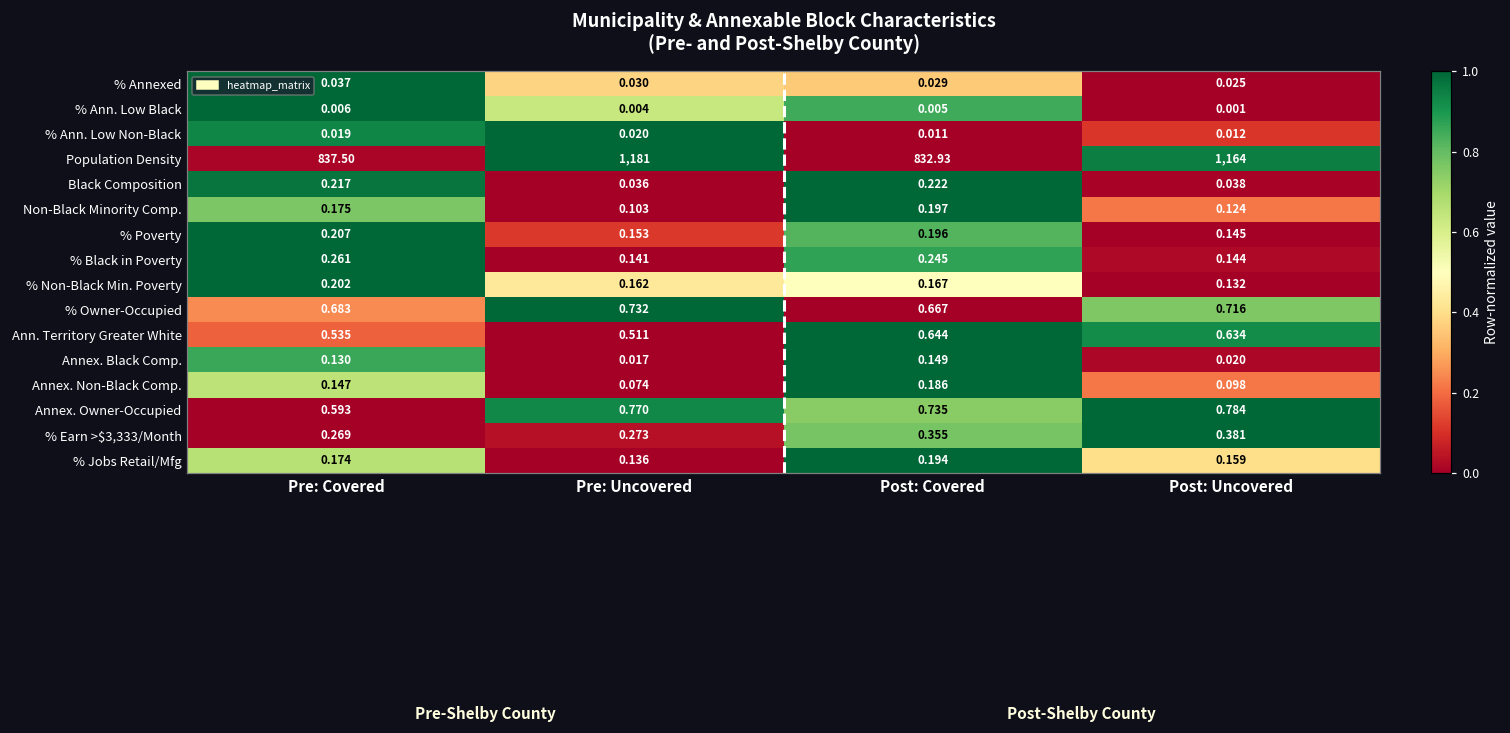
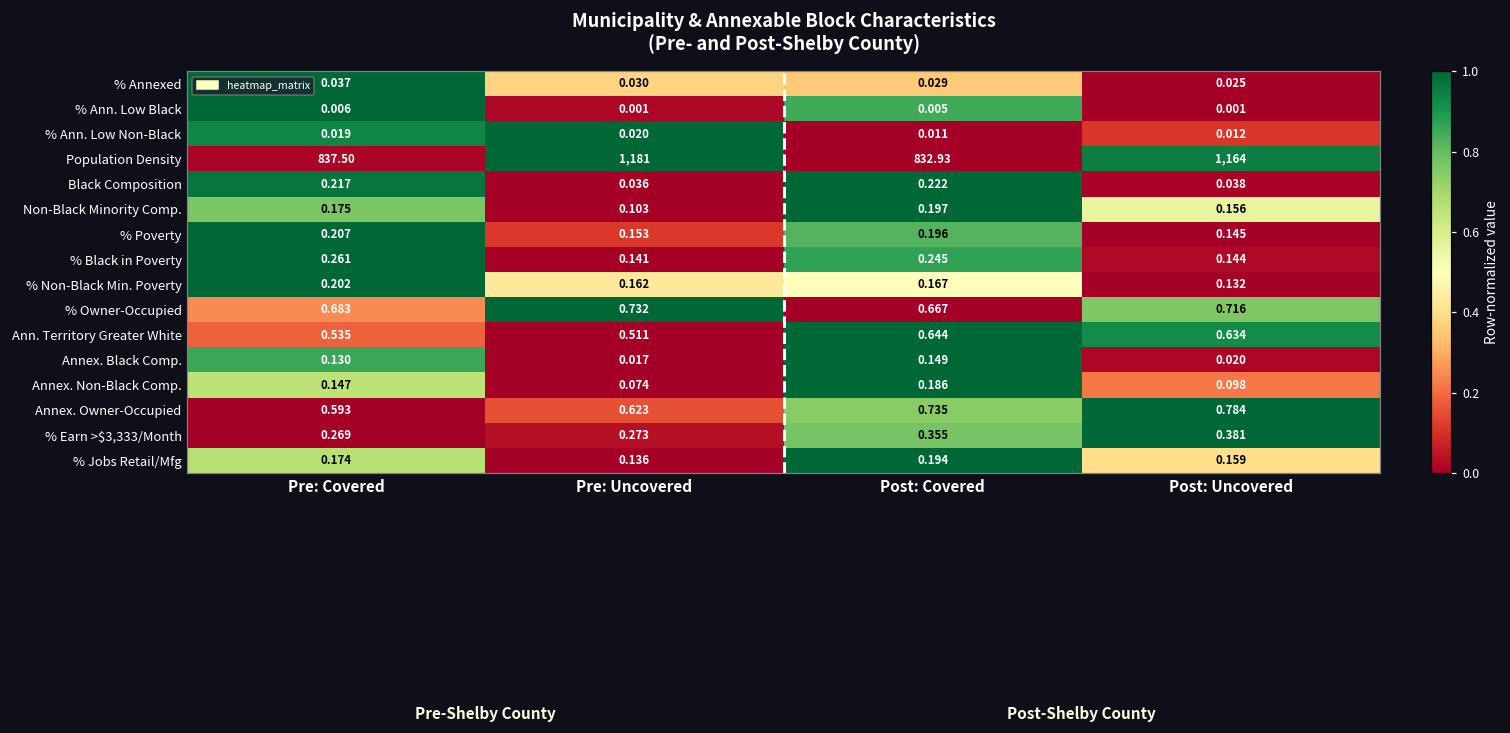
% Ann. Low Black, Pre: Uncovered: 0.004 -> 0.001
Non-Black Minority Comp., Post: Uncovered: 0.124 -> 0.156
Annex. Owner-Occupied, Pre: Uncovered: 0.770 -> 0.623
